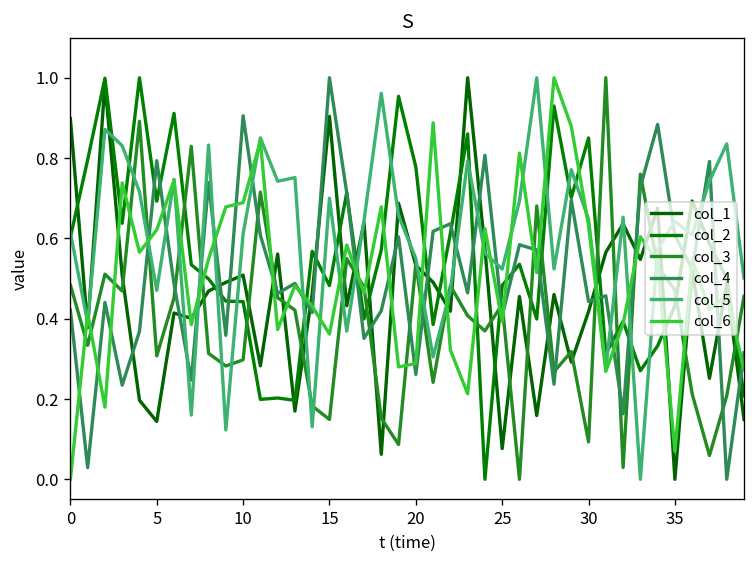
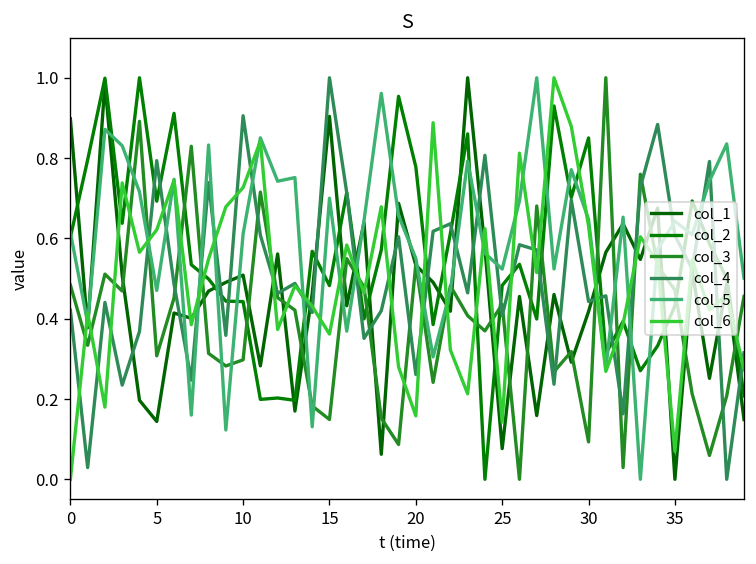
col_6, 10: 0.69 -> 0.73
col_6, 20: 0.29 -> 0.16
col_6, 25: 0.39 -> 0.14
